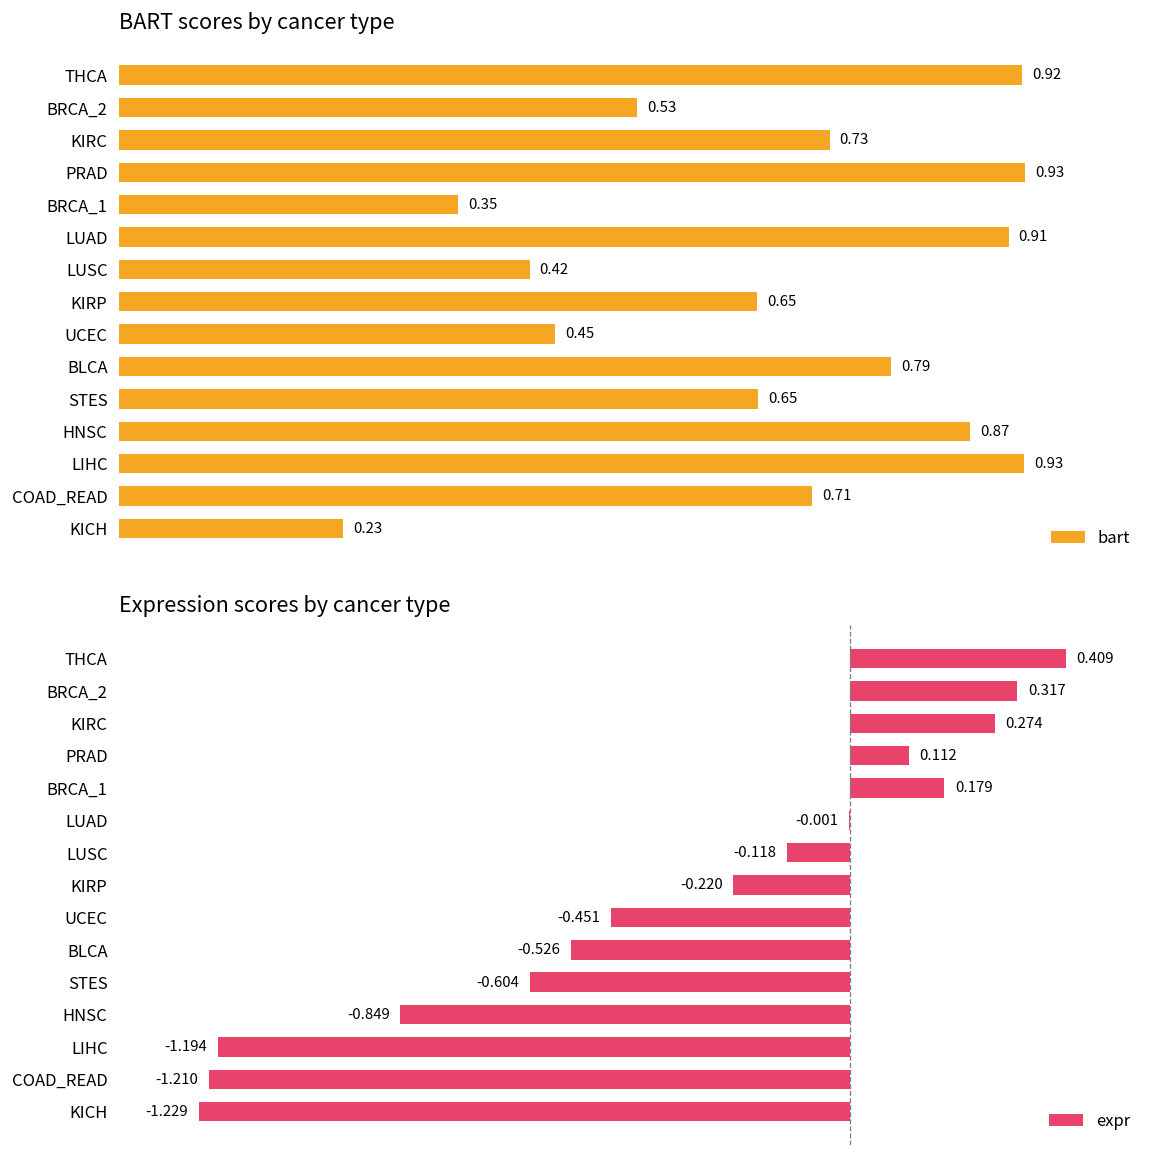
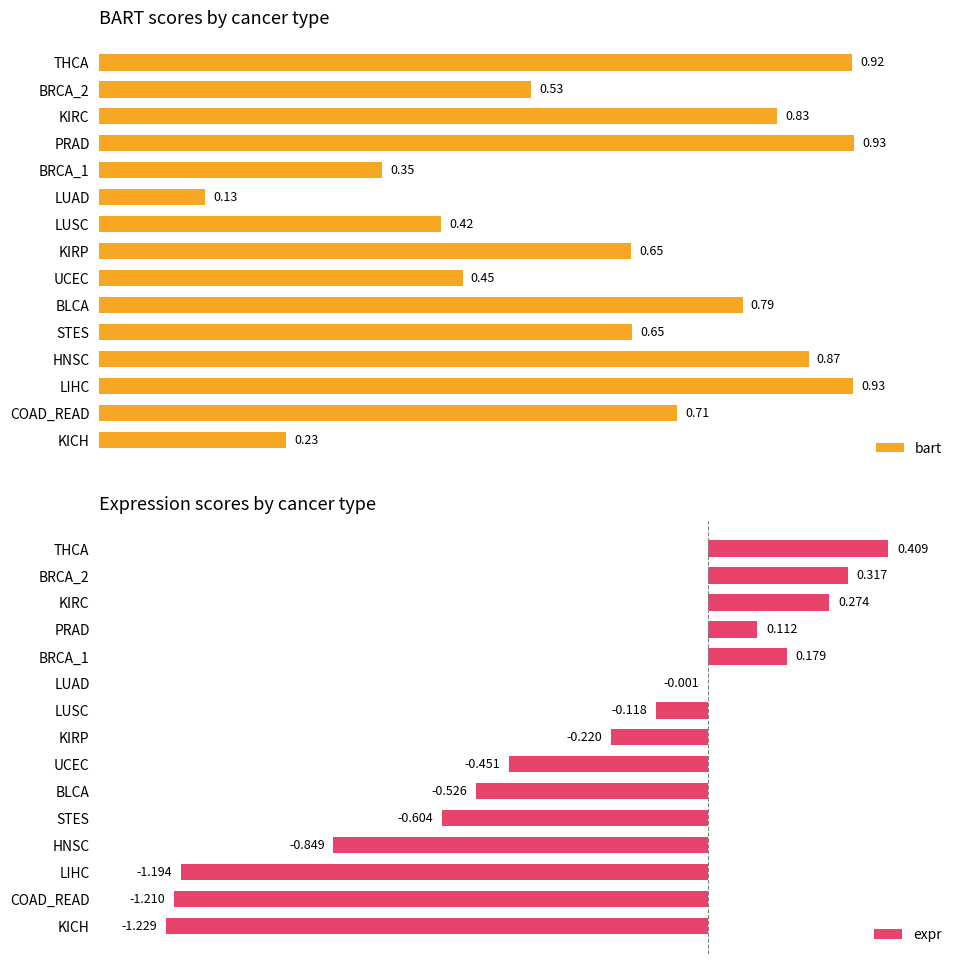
BART scores by cancer type, KIRC: 0.73 -> 0.83
BART scores by cancer type, LUAD: 0.91 -> 0.13
